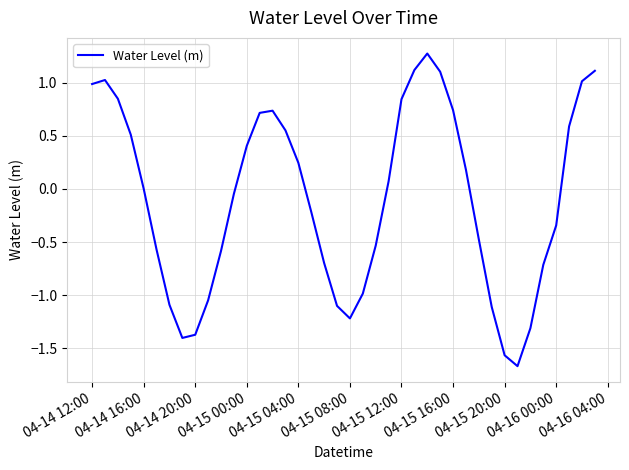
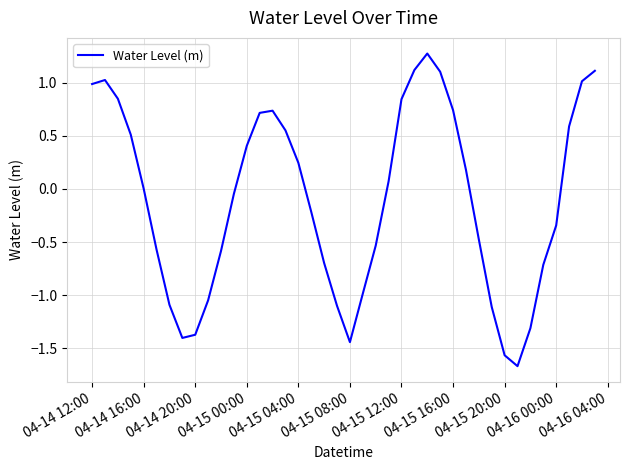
04-15 08:00: -1.22 -> -1.44
